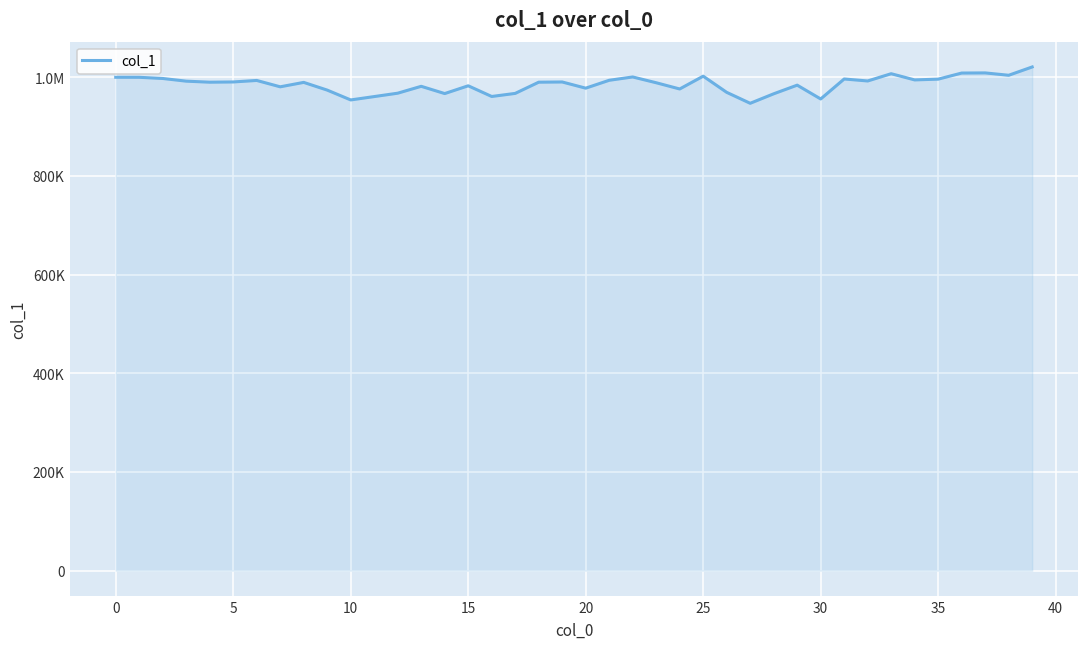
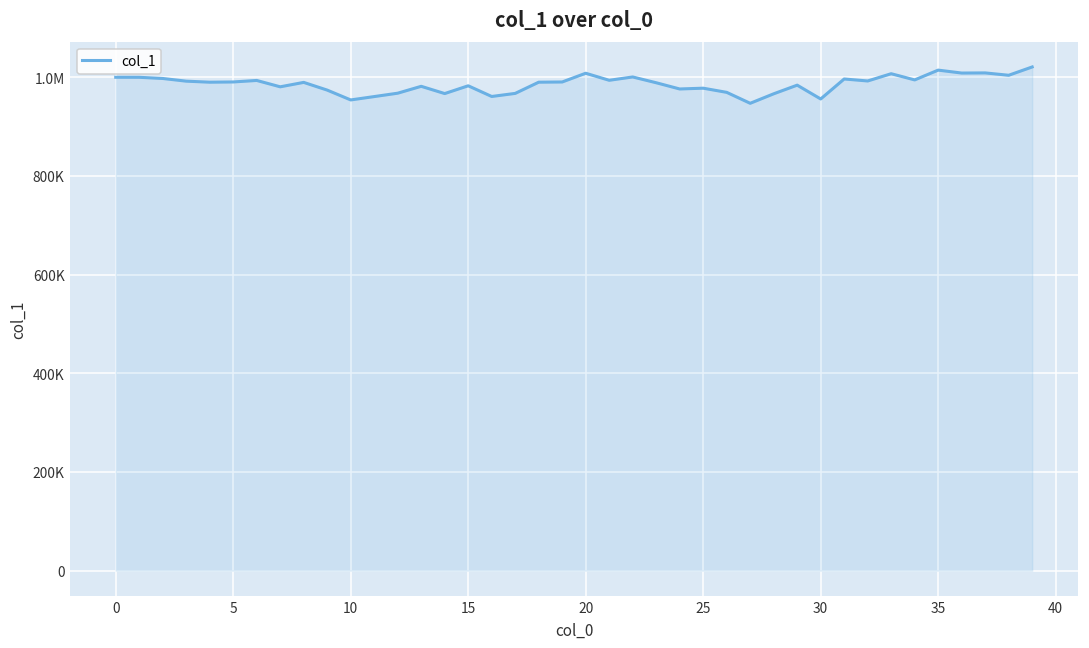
20: 980000 -> 1010000
25: 1000000 -> 980000
35: 1000000 -> 1010000
